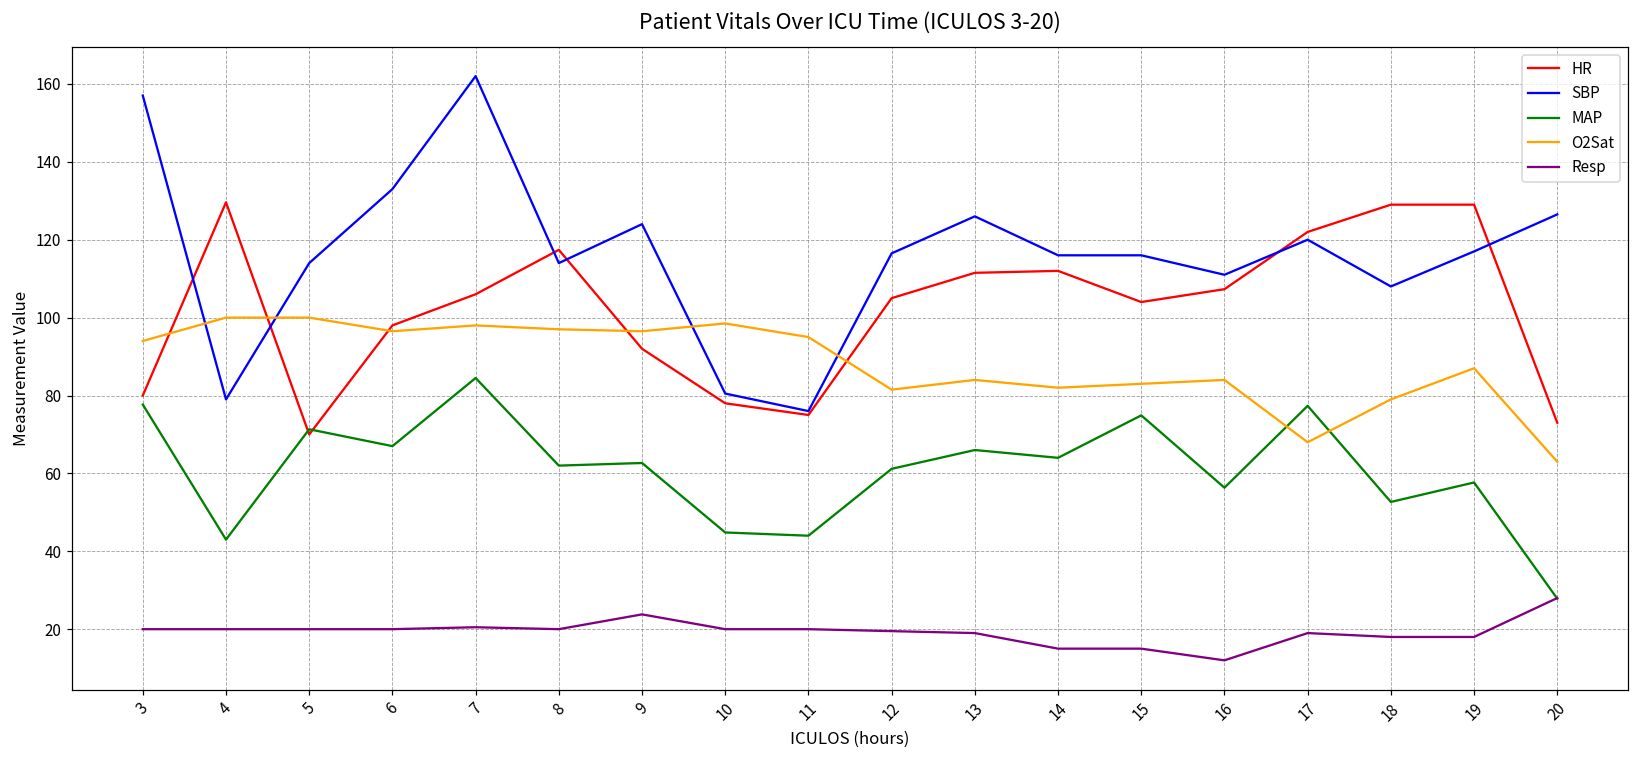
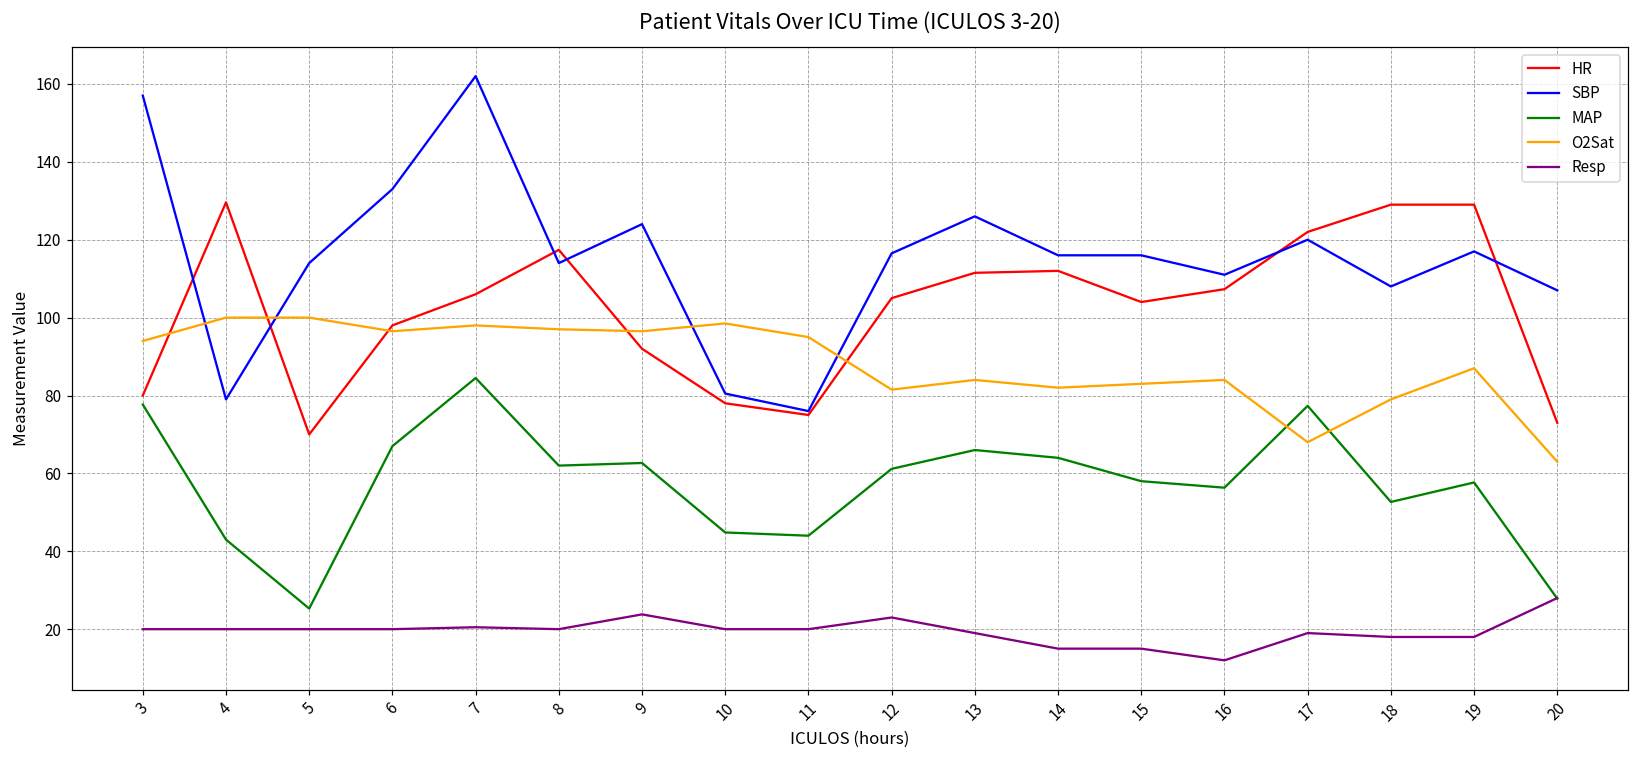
MAP, 5: 71 -> 25
Resp, 12: 20 -> 23
MAP, 15: 75 -> 58
SBP, 20: 127 -> 107
